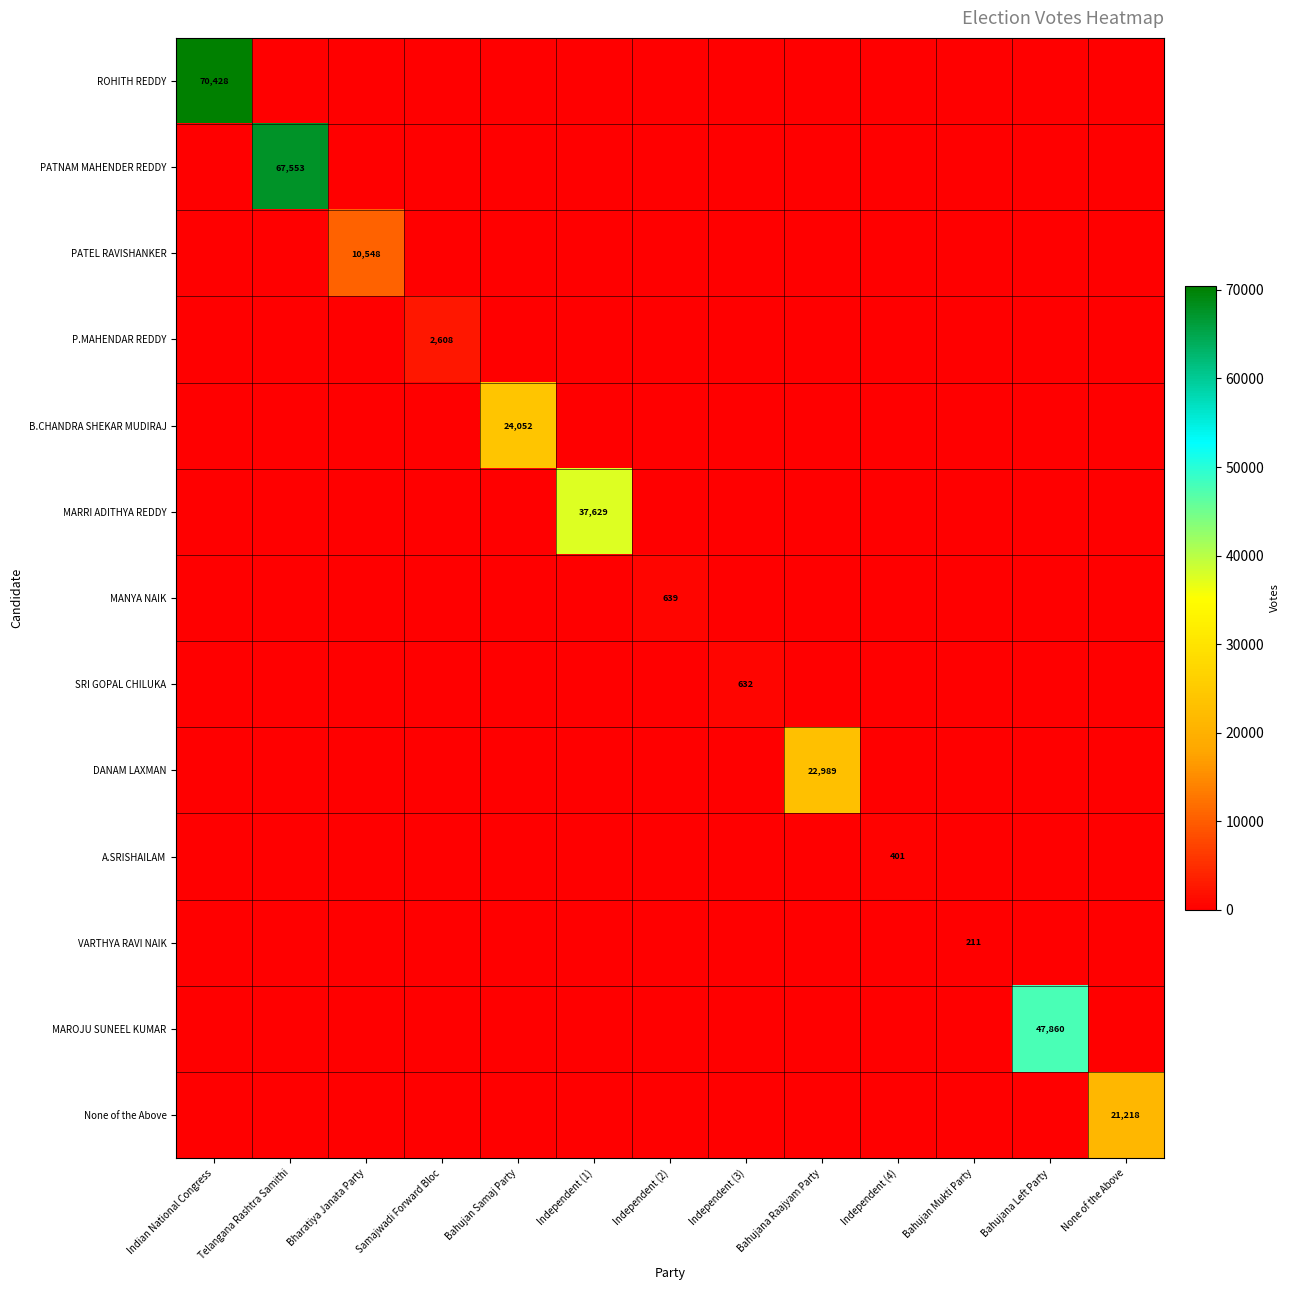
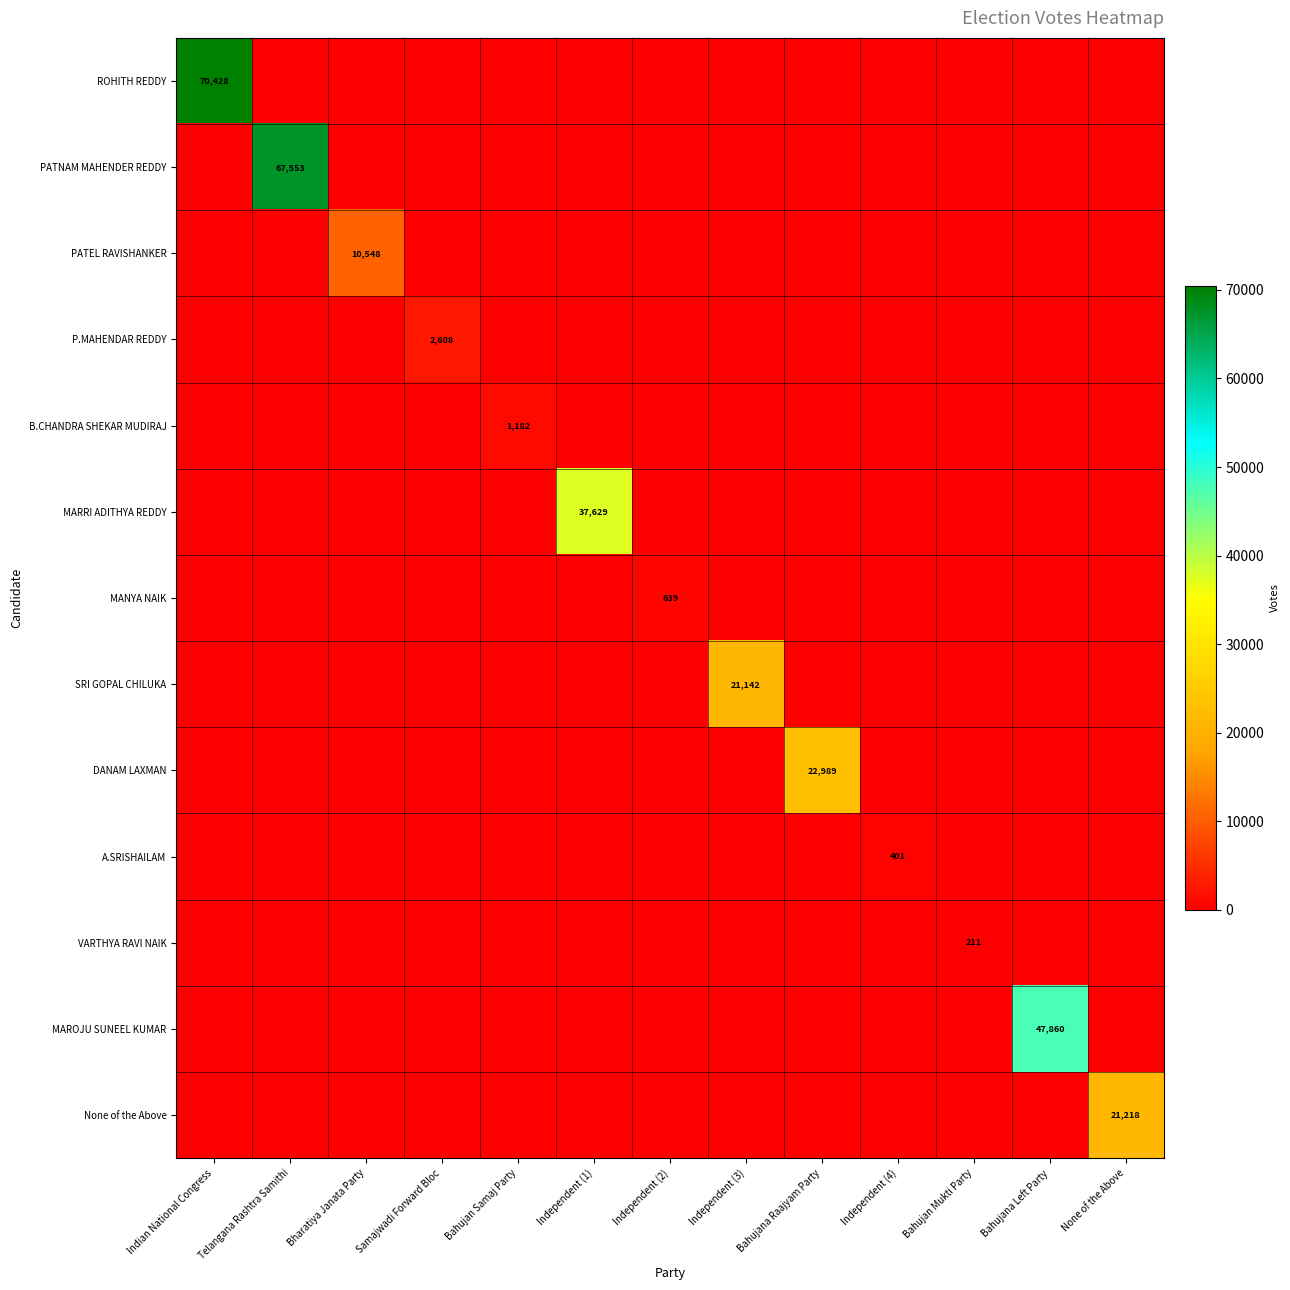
B.CHANDRA SHEKAR MUDIRAJ, Bahujan Samaj Party: 24,052 -> 1,182
SRI GOPAL CHILUKA, Independent (3): 632 -> 21,142
